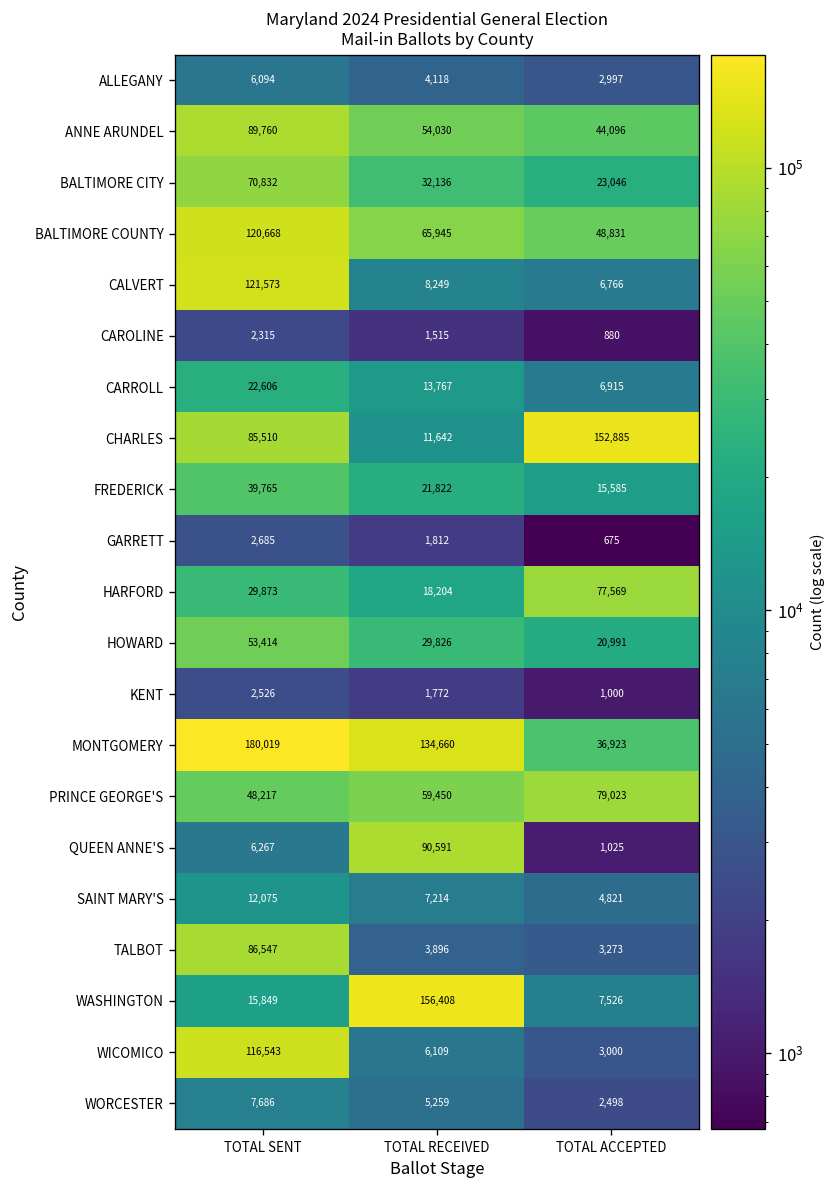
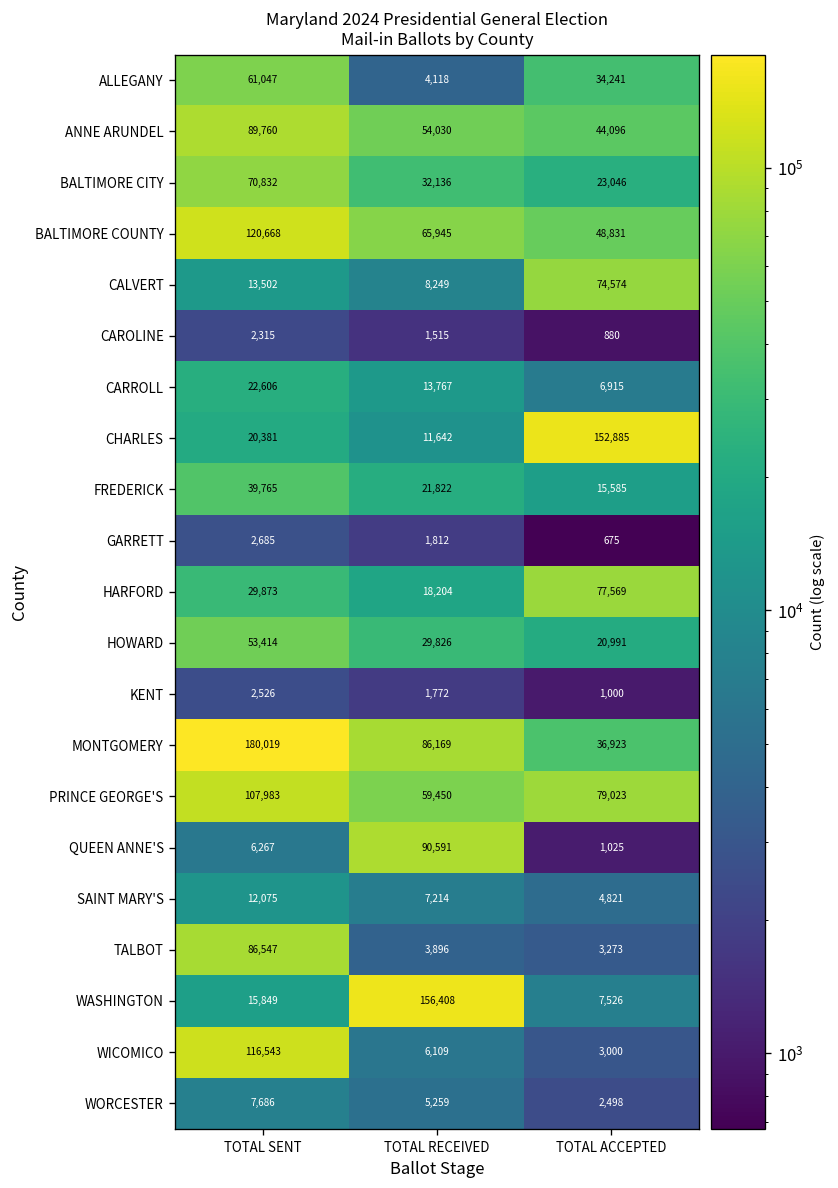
ALLEGANY, TOTAL SENT: 6,094 -> 61,047
ALLEGANY, TOTAL ACCEPTED: 2,997 -> 34,241
CALVERT, TOTAL SENT: 121,573 -> 13,502
CALVERT, TOTAL ACCEPTED: 6,766 -> 74,574
CHARLES, TOTAL SENT: 85,510 -> 20,381
MONTGOMERY, TOTAL RECEIVED: 134,660 -> 86,169
PRINCE GEORGE'S, TOTAL SENT: 48,217 -> 107,983
